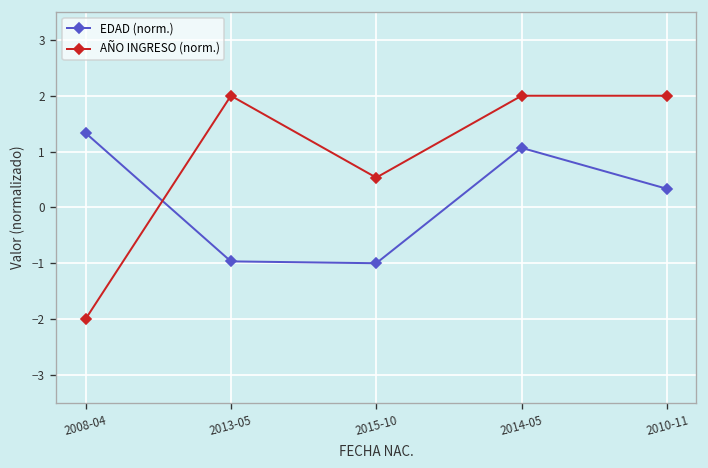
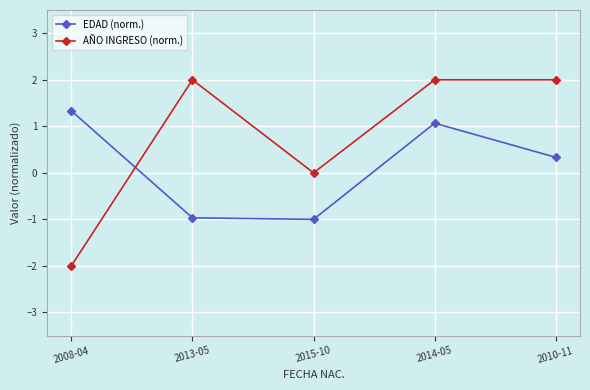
AÑO INGRESO (norm.), 2015-10: 0.5 -> 0.0
